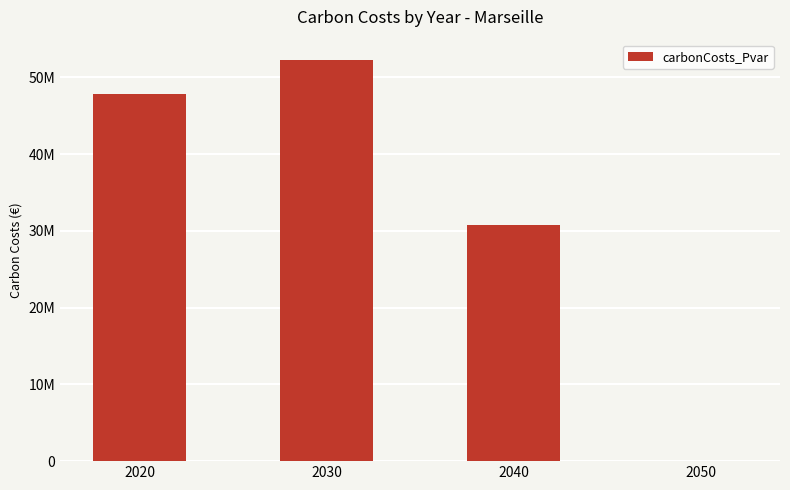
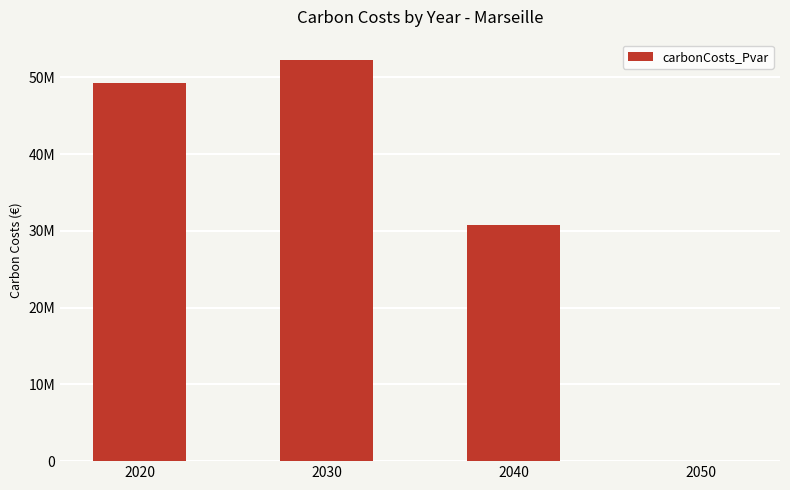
2020: 48000000 -> 49000000
